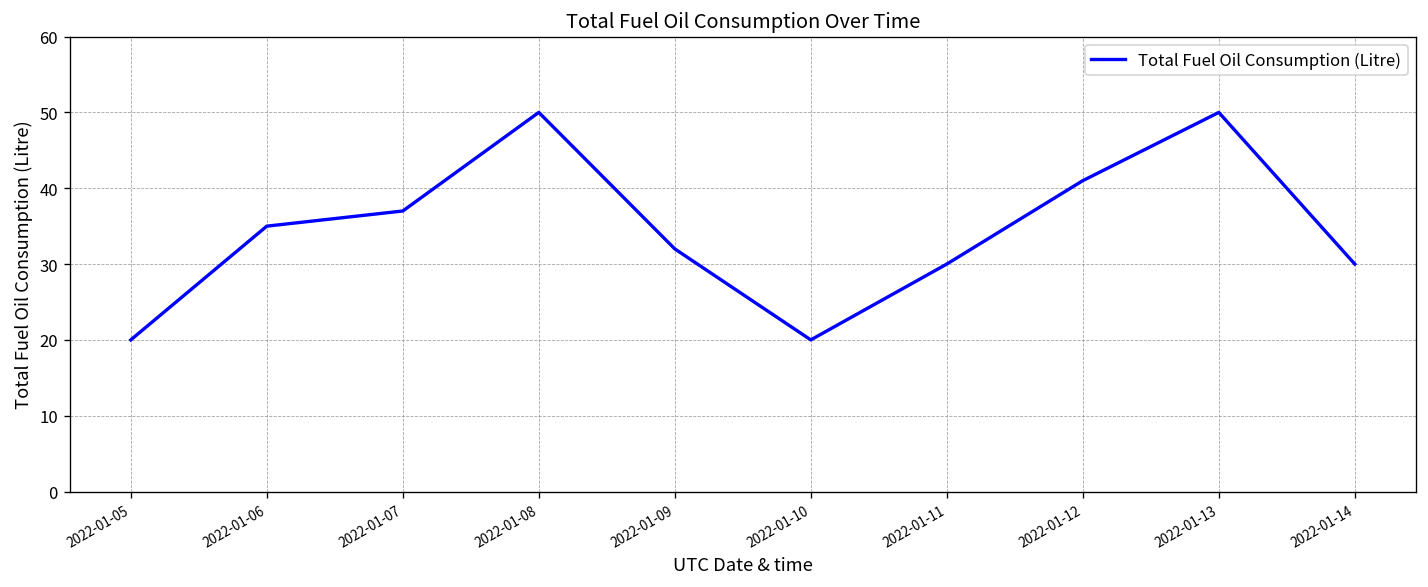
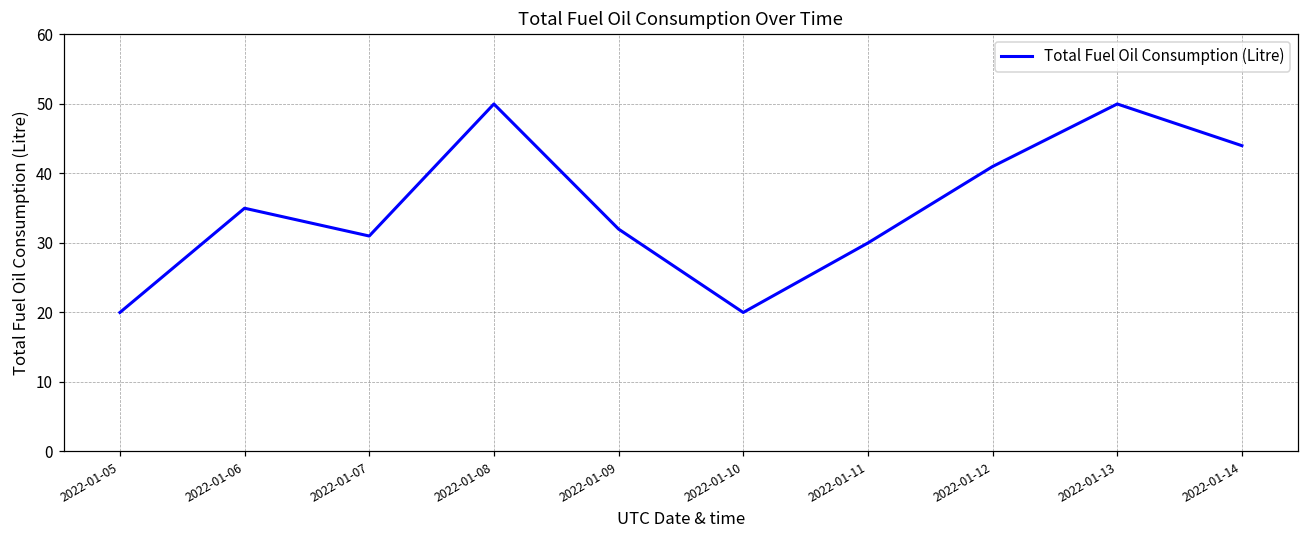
2022-01-07: 37 -> 31
2022-01-14: 30 -> 44
